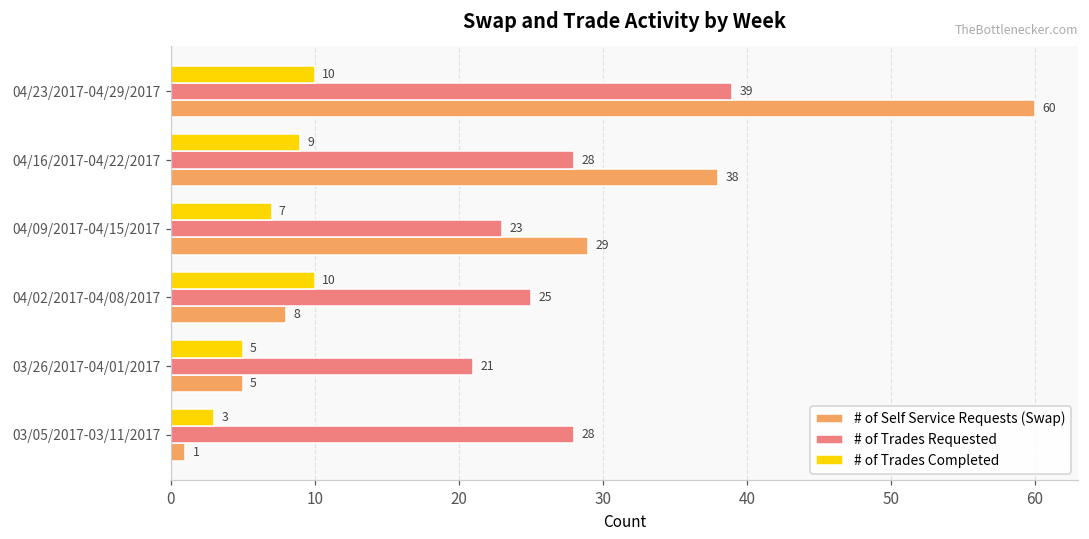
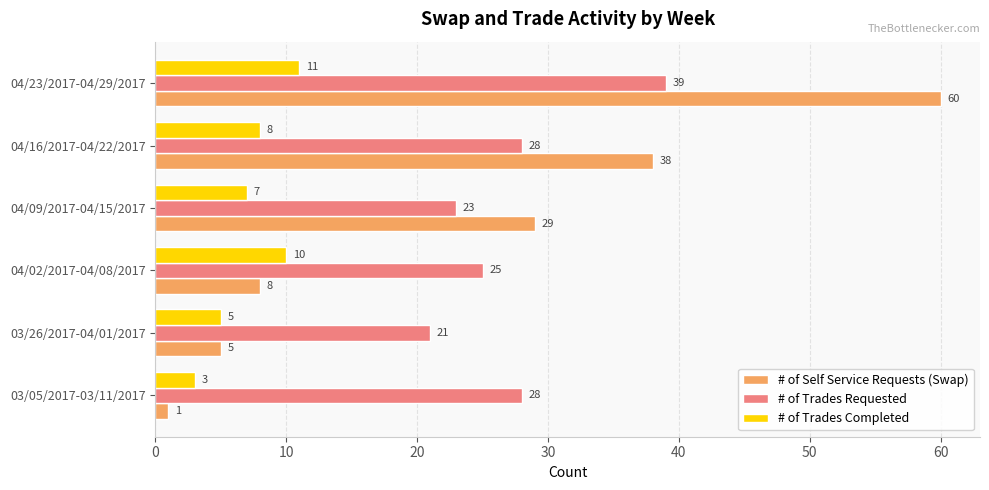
# of Trades Completed, 04/23/2017-04/29/2017: 10 -> 11
# of Trades Completed, 04/16/2017-04/22/2017: 9 -> 8
